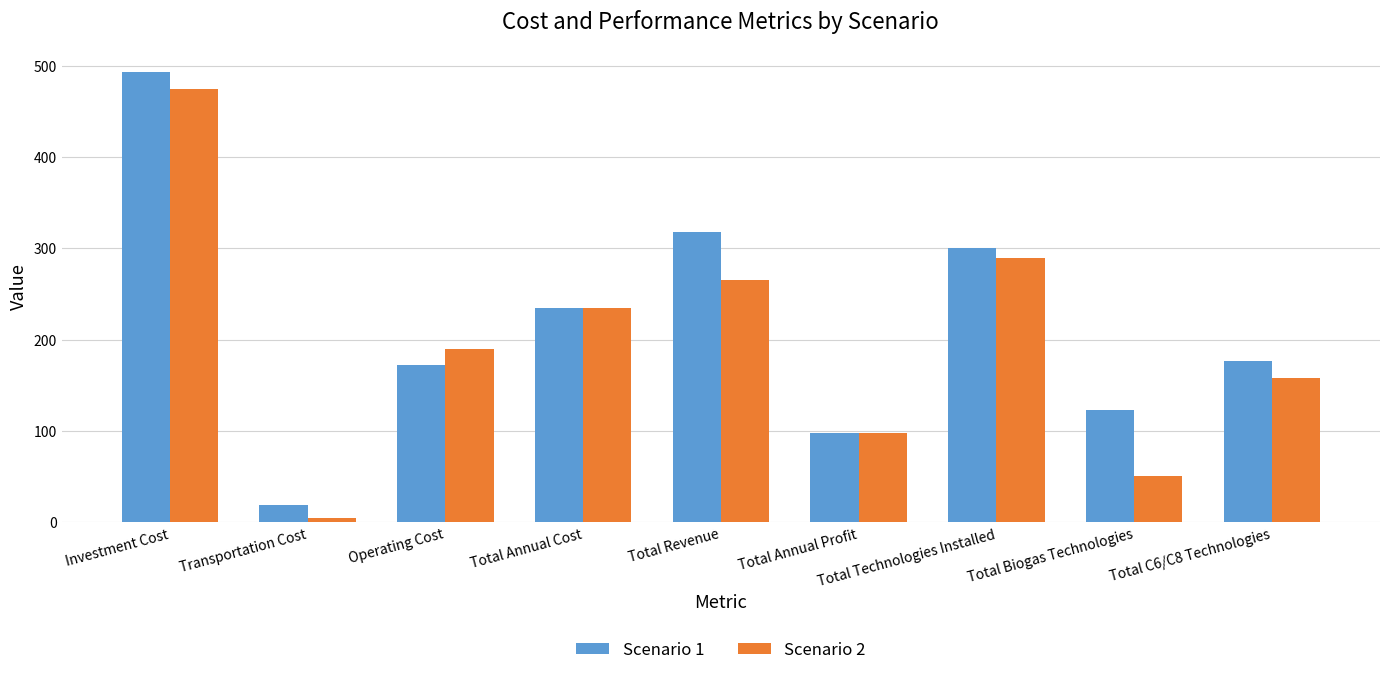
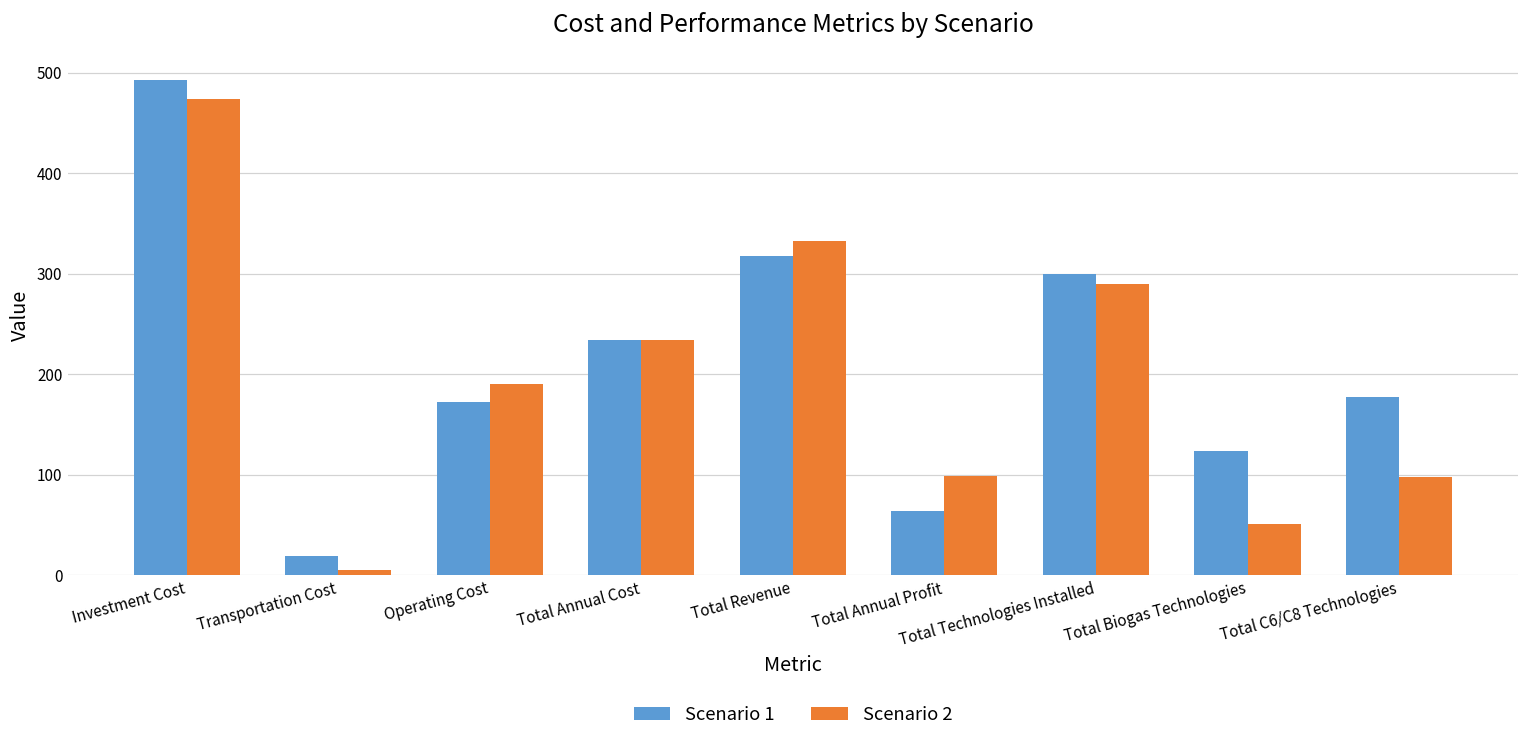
Scenario 2, Total Revenue: 270 -> 330
Scenario 1, Total Annual Profit: 100 -> 60
Scenario 2, Total C6/C8 Technologies: 160 -> 100
